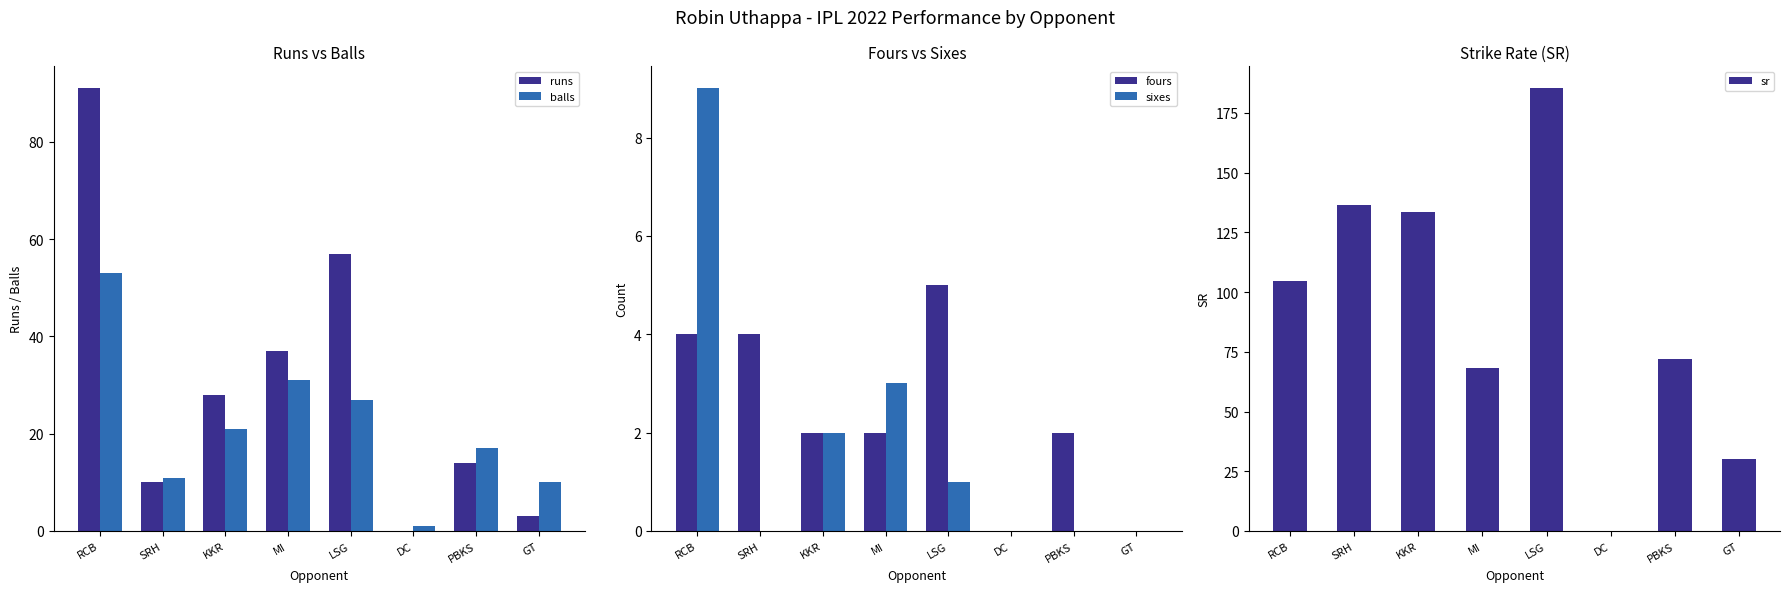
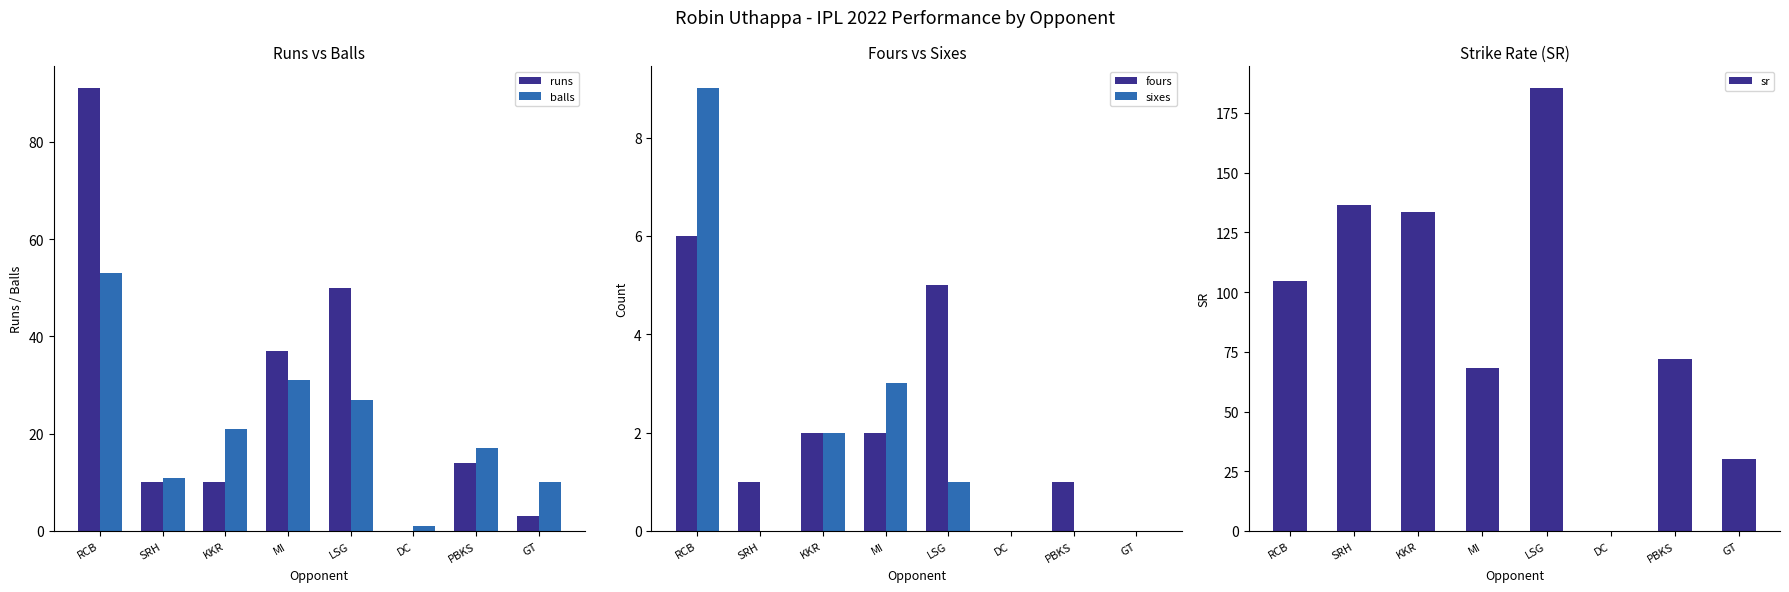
Runs vs Balls, runs, KKR: 28 -> 10
Runs vs Balls, runs, LSG: 57 -> 50
Fours vs Sixes, fours, RCB: 4 -> 6
Fours vs Sixes, fours, SRH: 4 -> 1
Fours vs Sixes, fours, PBKS: 2 -> 1
